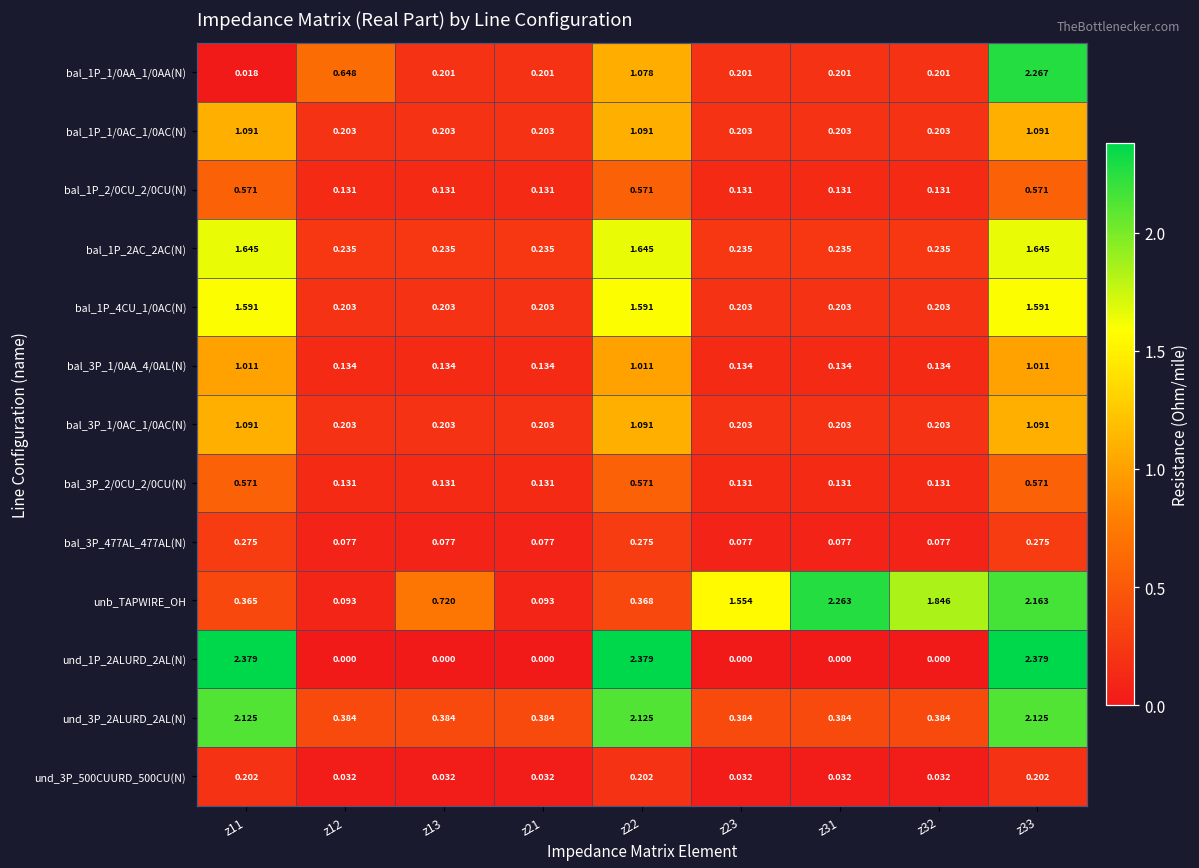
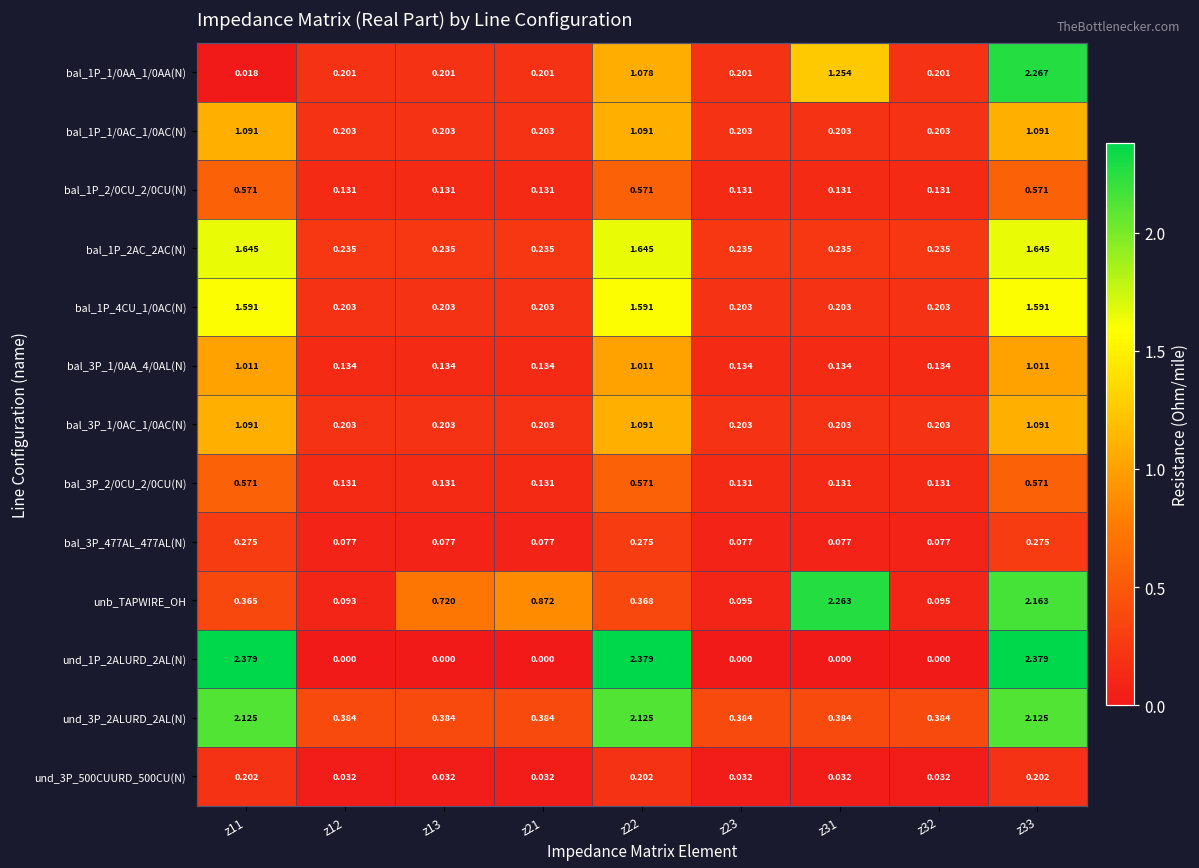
bal_1P_1/0AA_1/0AA(N), z12: 0.648 -> 0.201
bal_1P_1/0AA_1/0AA(N), z31: 0.201 -> 1.254
unb_TAPWIRE_OH, z21: 0.093 -> 0.872
unb_TAPWIRE_OH, z23: 1.554 -> 0.095
unb_TAPWIRE_OH, z32: 1.846 -> 0.095
